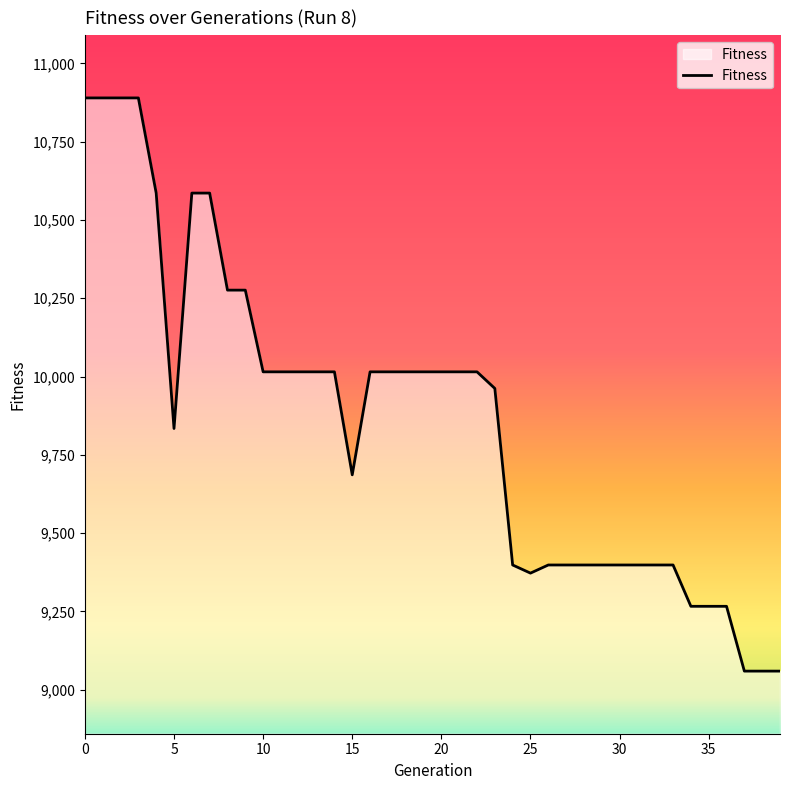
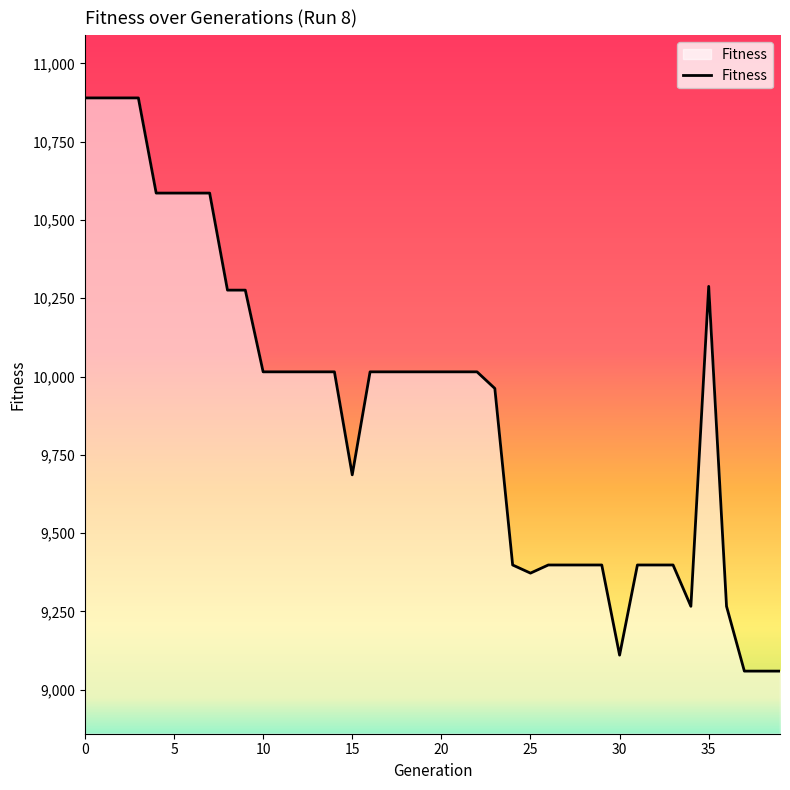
5: 9,830 -> 10,590
30: 9,400 -> 9,110
35: 9,270 -> 10,290
